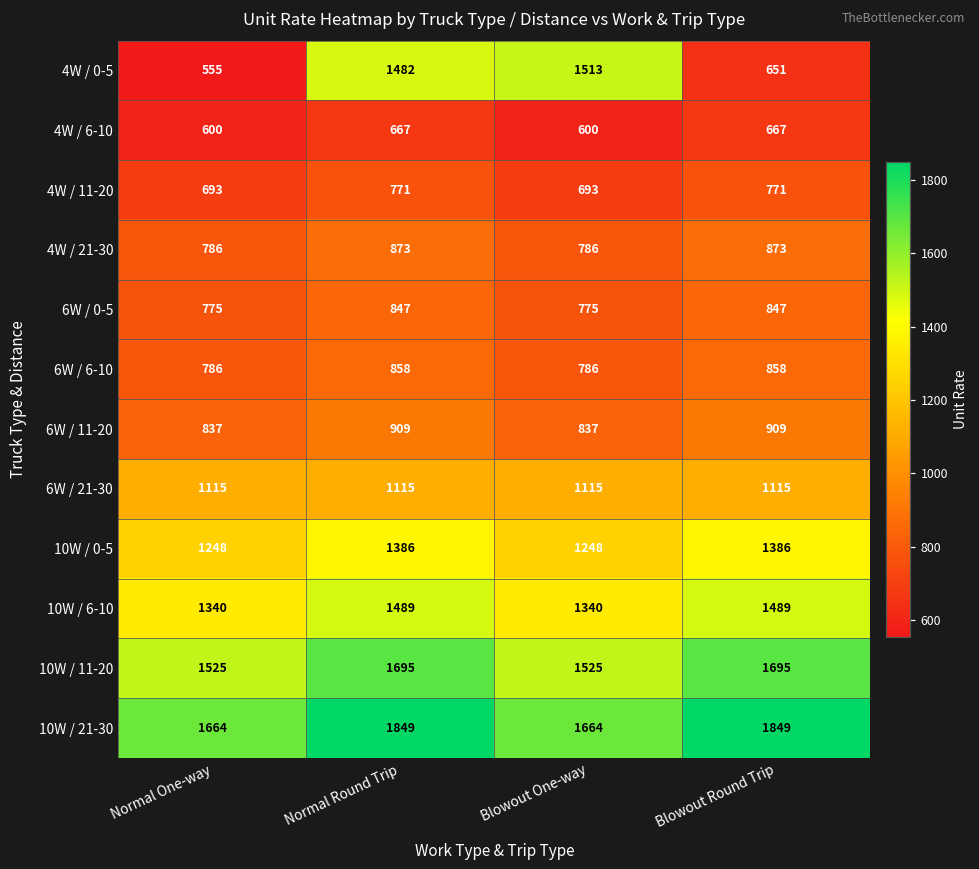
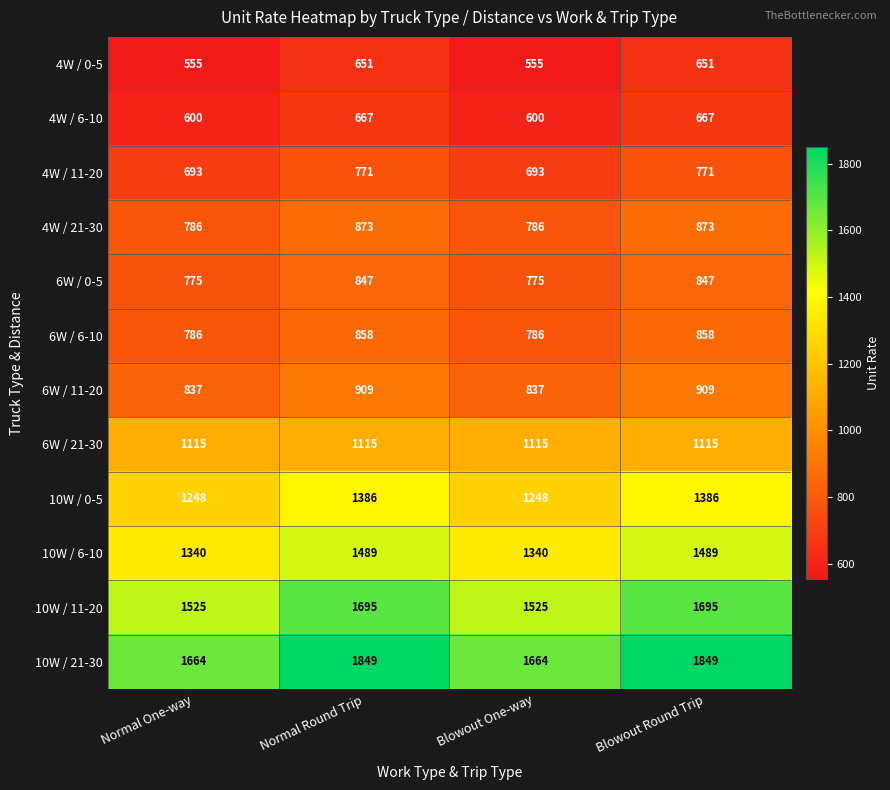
4W / 0-5, Normal Round Trip: 1482 -> 651
4W / 0-5, Blowout One-way: 1513 -> 555
